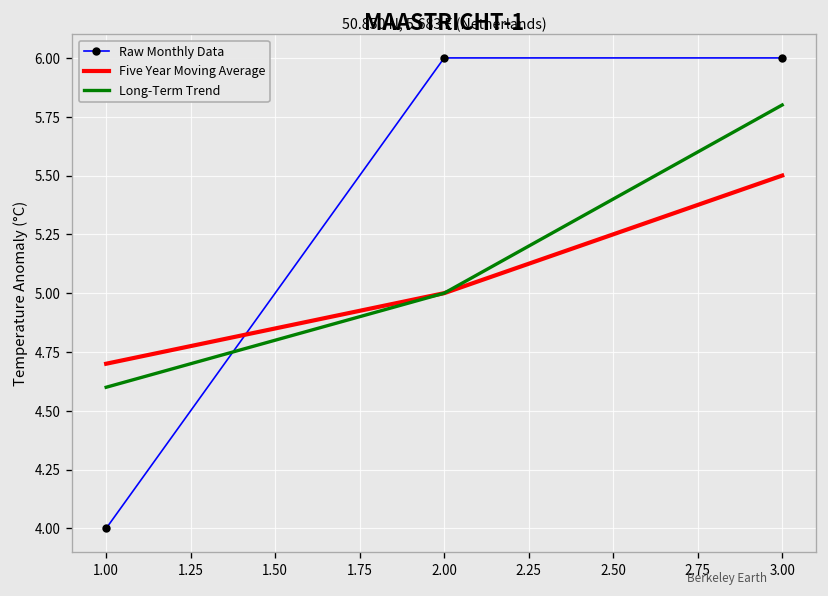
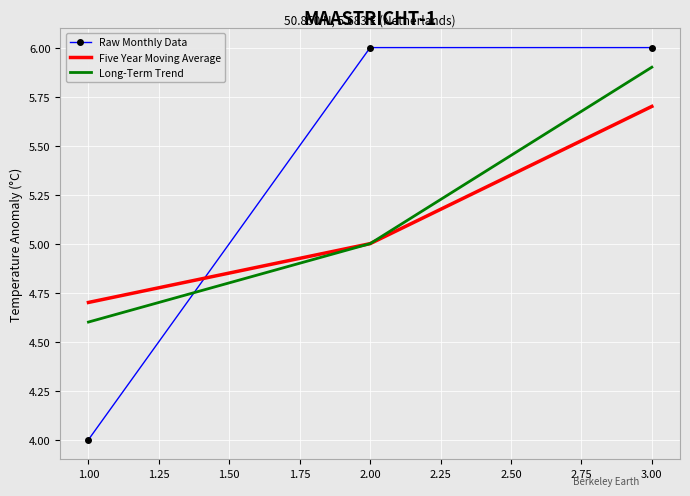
Five Year Moving Average, 3.00: 5.5 -> 5.7
Long-Term Trend, 3.00: 5.8 -> 5.9
